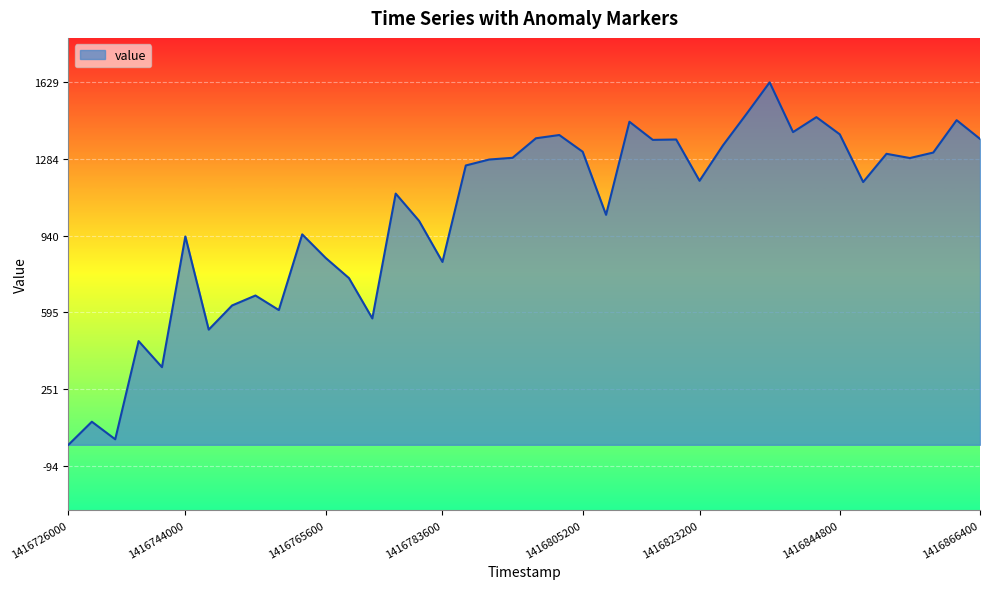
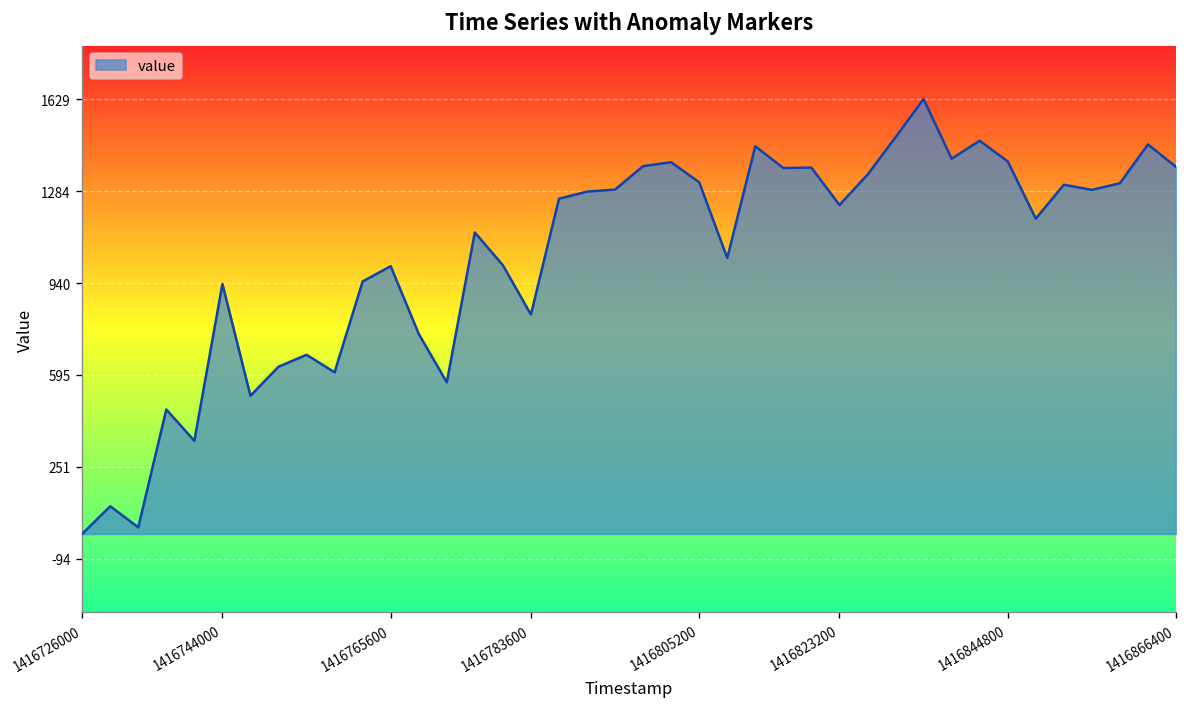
1416765600: 840 -> 1000
1416823200: 1190 -> 1230
